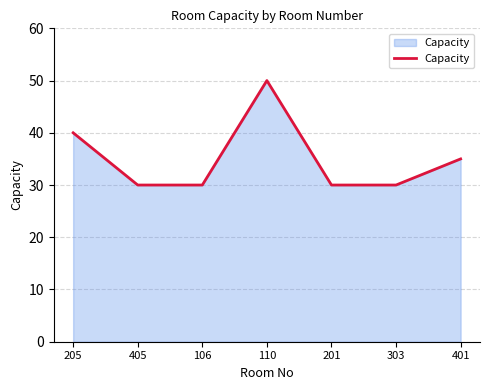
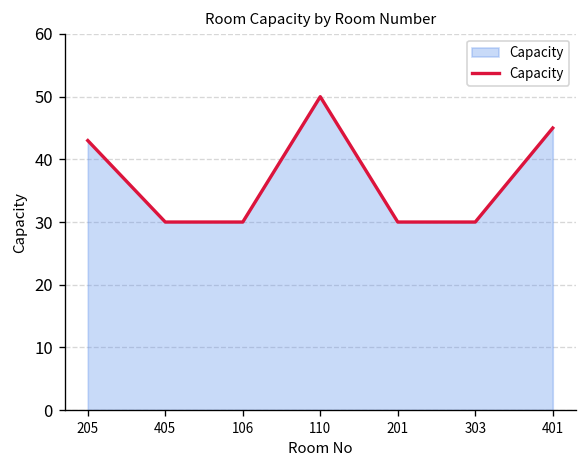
205: 40 -> 43
401: 35 -> 45
